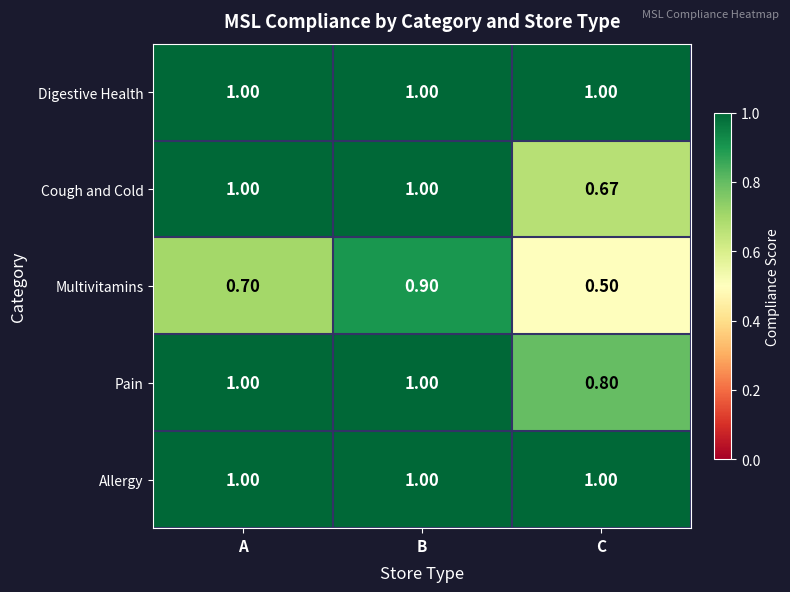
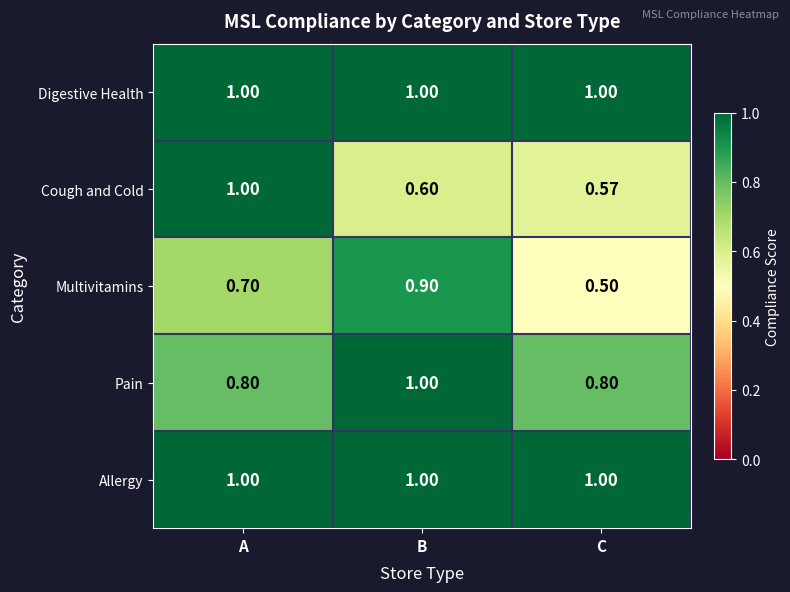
Cough and Cold, B: 1.00 -> 0.60
Cough and Cold, C: 0.67 -> 0.57
Pain, A: 1.00 -> 0.80
